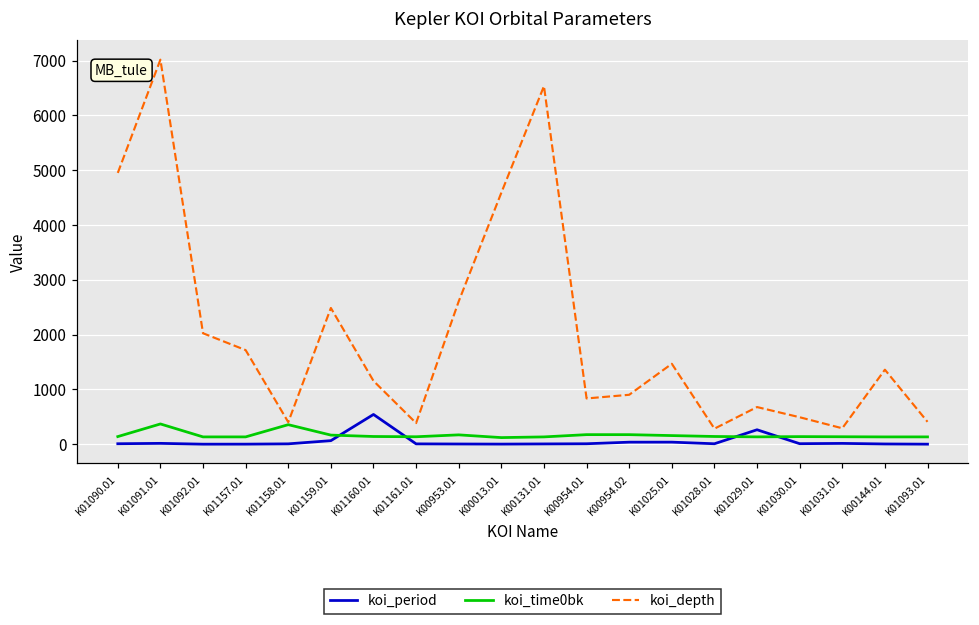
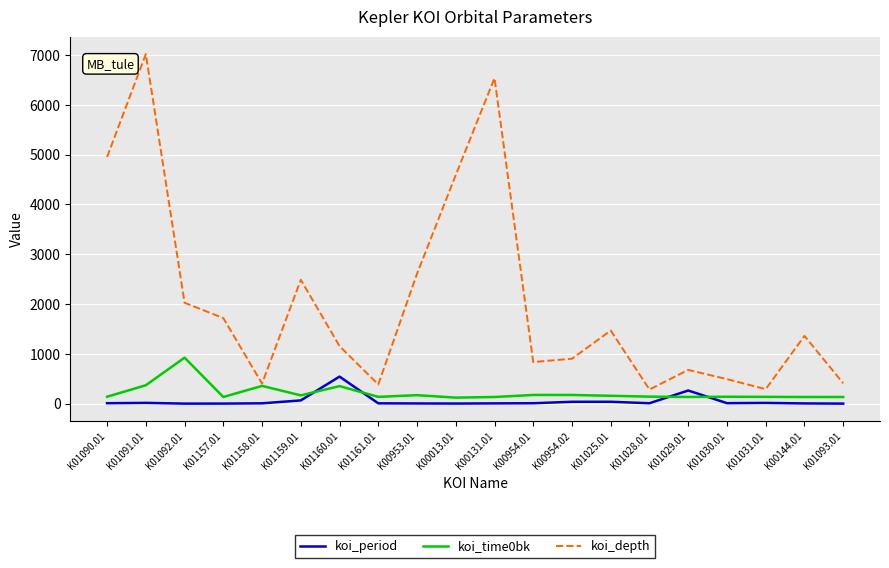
koi_time0bk, K01092.01: 100 -> 900
koi_time0bk, K01160.01: 100 -> 400
